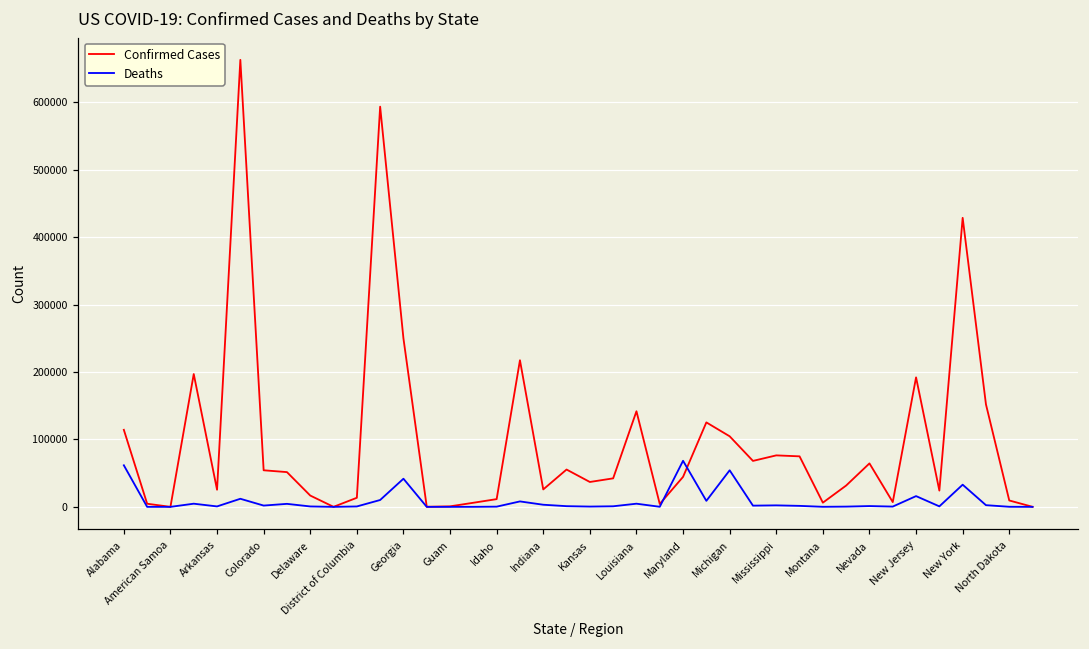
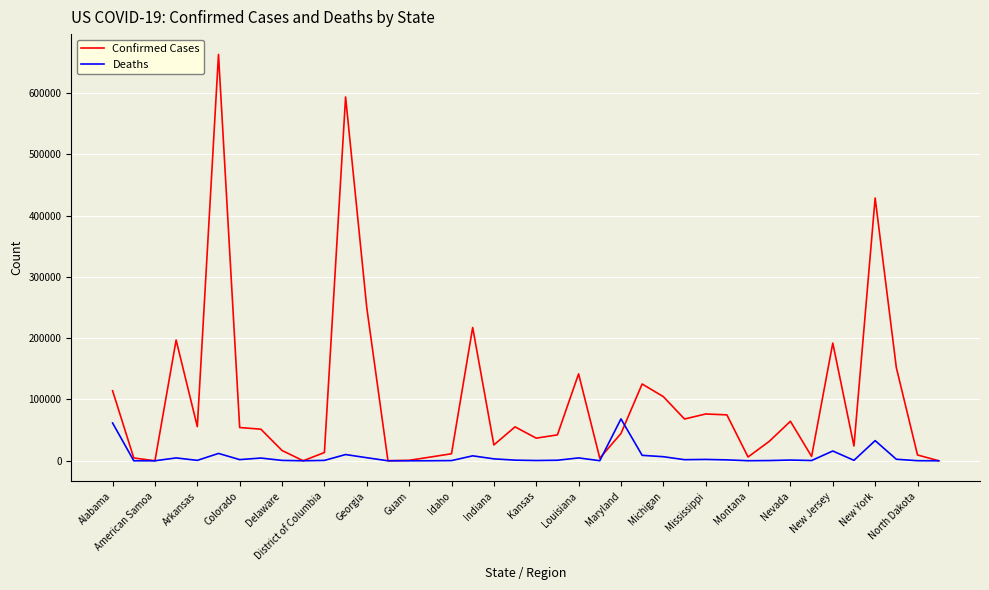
Confirmed Cases, Arkansas: 30000 -> 60000
Deaths, Georgia: 40000 -> 0
Deaths, Michigan: 50000 -> 10000
